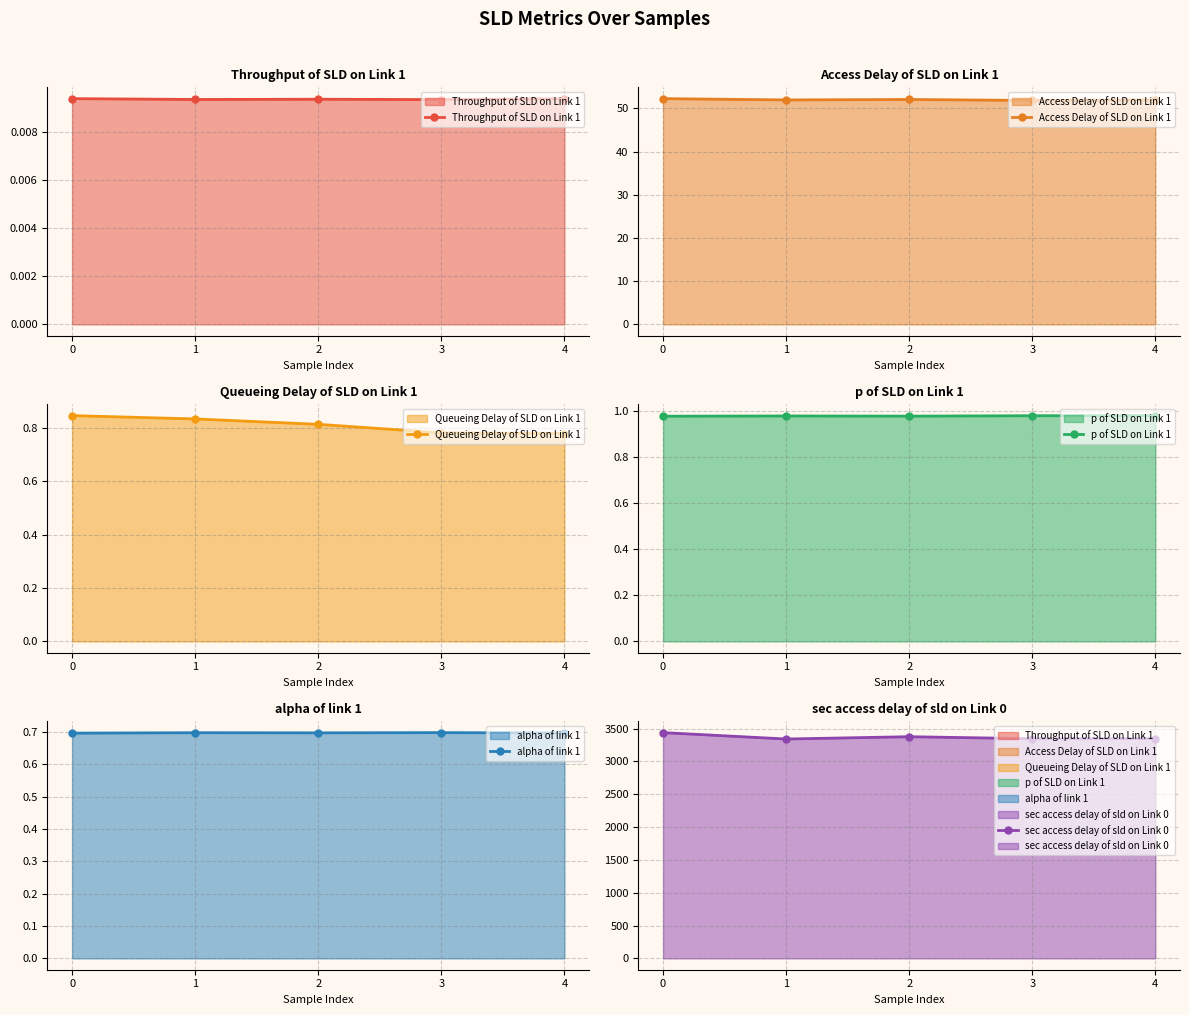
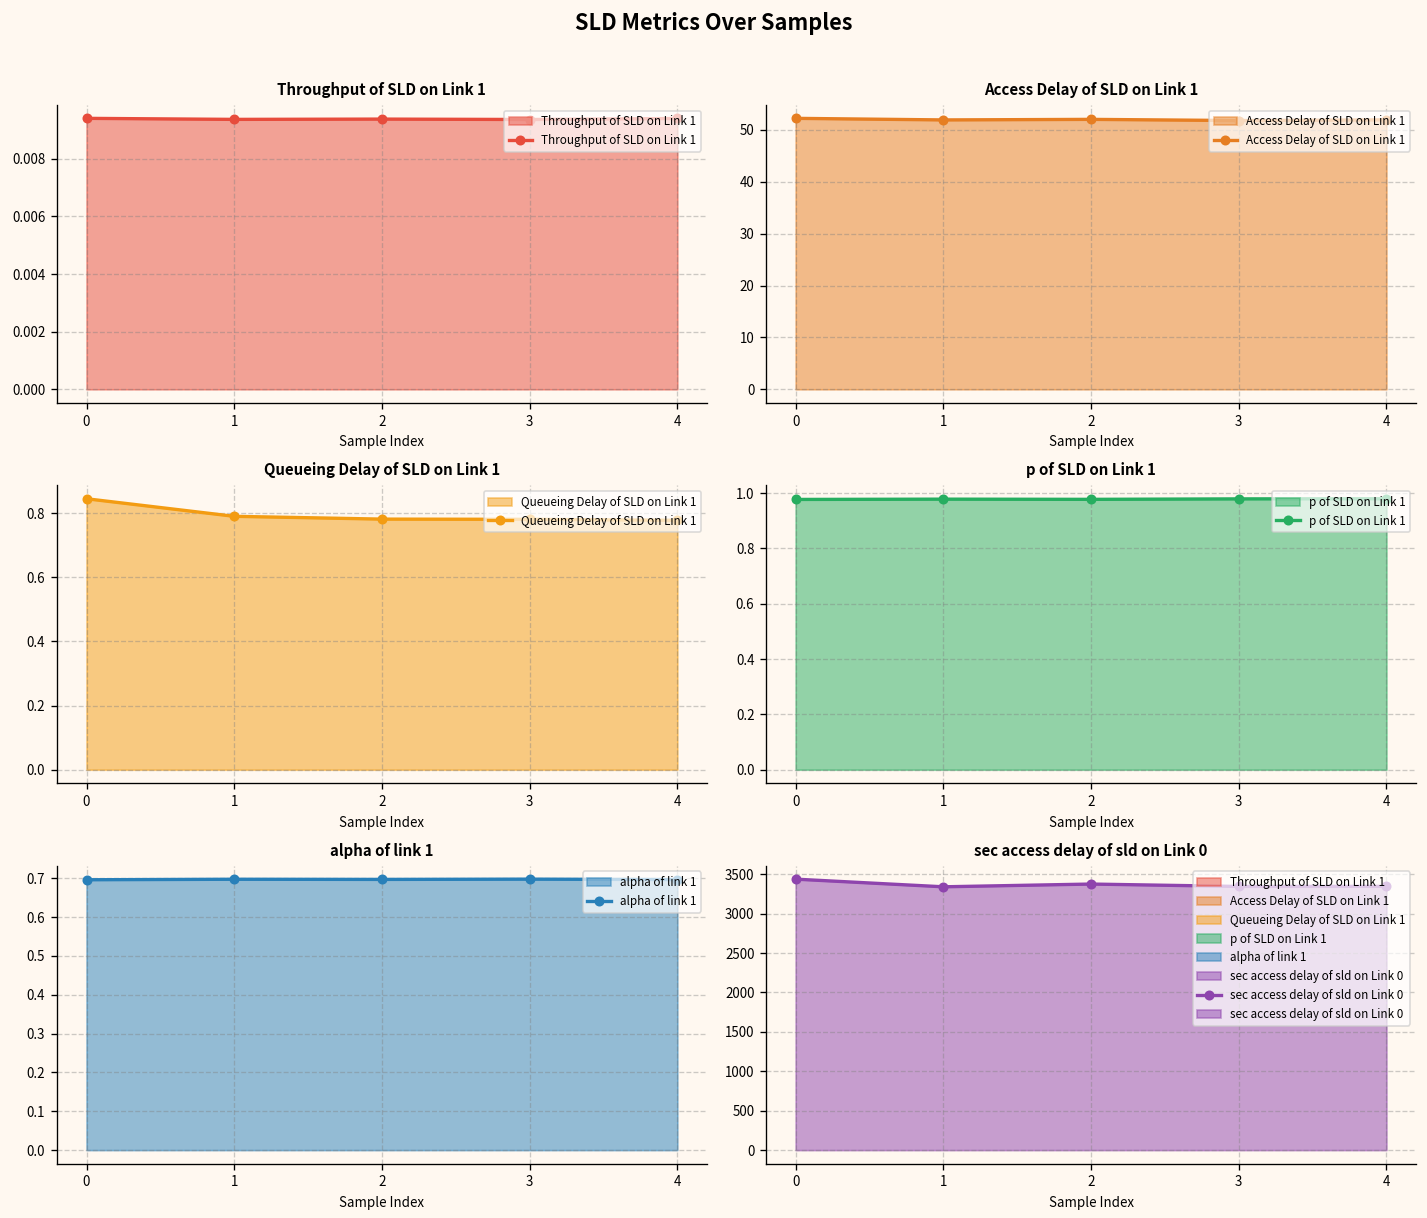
Queueing Delay of SLD on Link 1, 1: 0.83 -> 0.79
Queueing Delay of SLD on Link 1, 2: 0.81 -> 0.78
